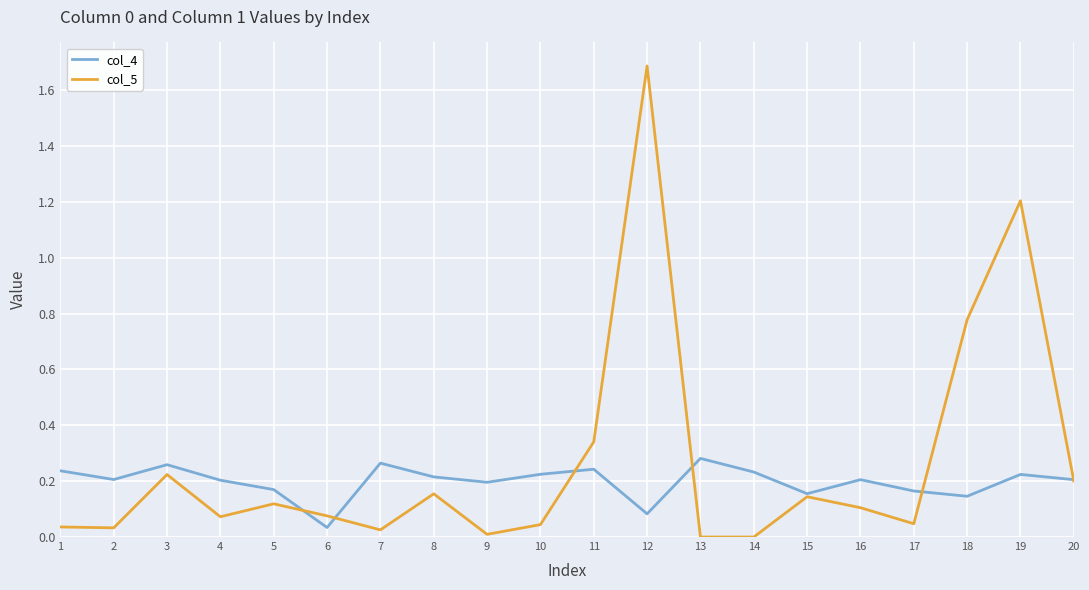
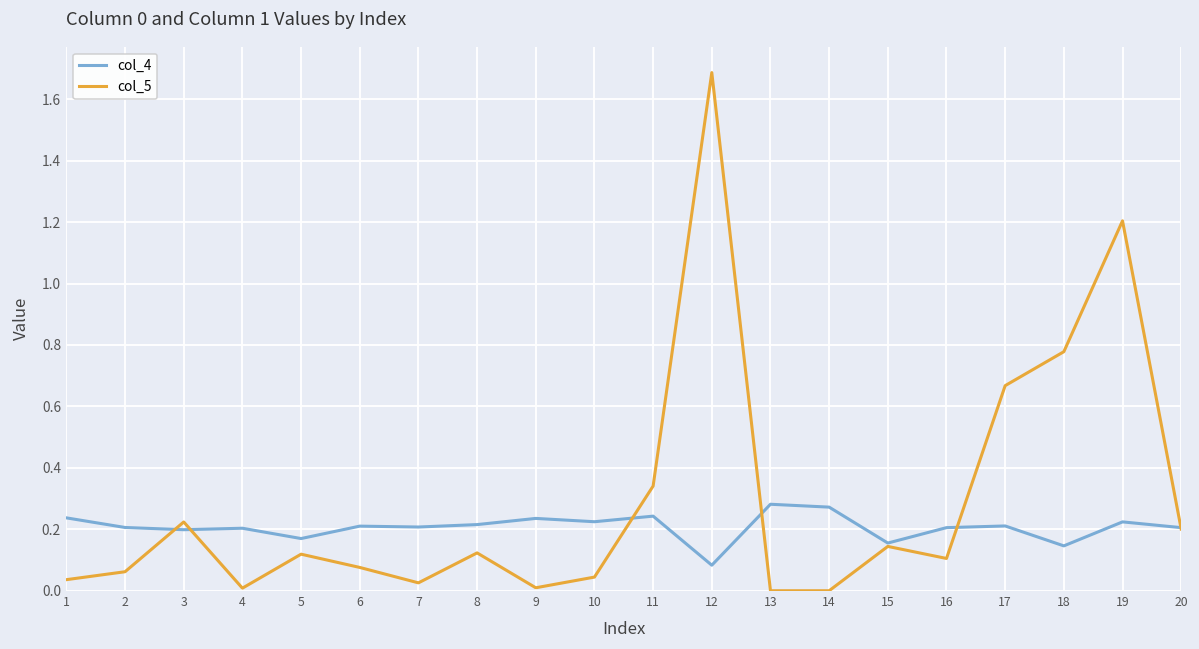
col_5, 2: 0.03 -> 0.06
col_4, 3: 0.26 -> 0.20
col_5, 4: 0.07 -> 0.01
col_4, 6: 0.03 -> 0.21
col_4, 7: 0.26 -> 0.21
col_5, 8: 0.15 -> 0.12
col_4, 9: 0.20 -> 0.24
col_4, 14: 0.23 -> 0.27
col_4, 17: 0.16 -> 0.21
col_5, 17: 0.05 -> 0.67
